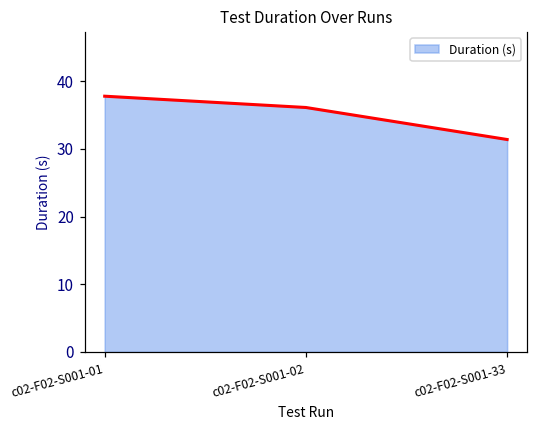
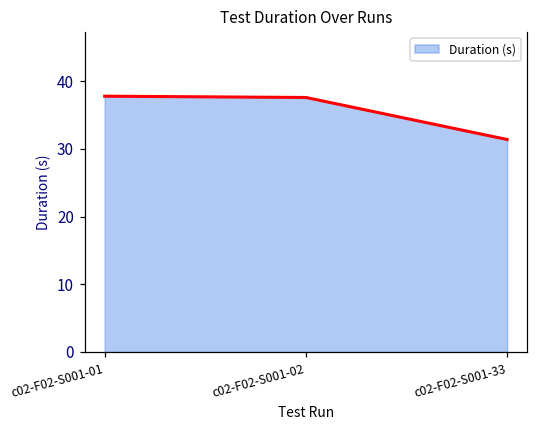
c02-F02-S001-02: 36 -> 38
